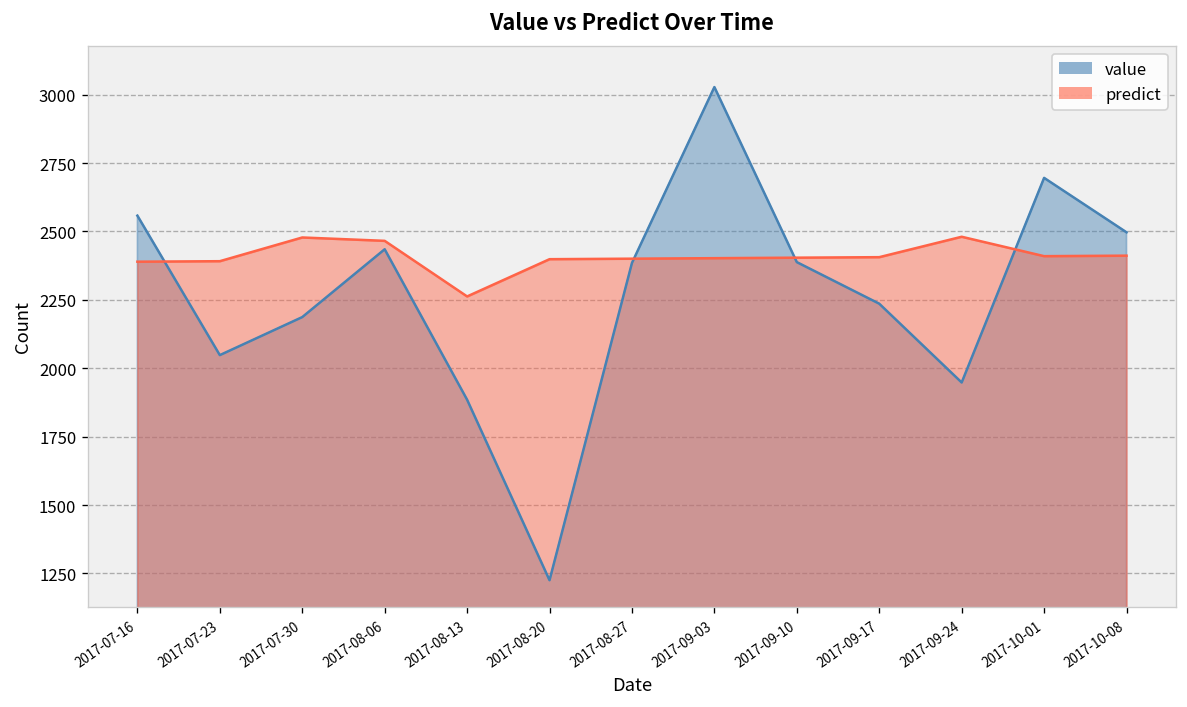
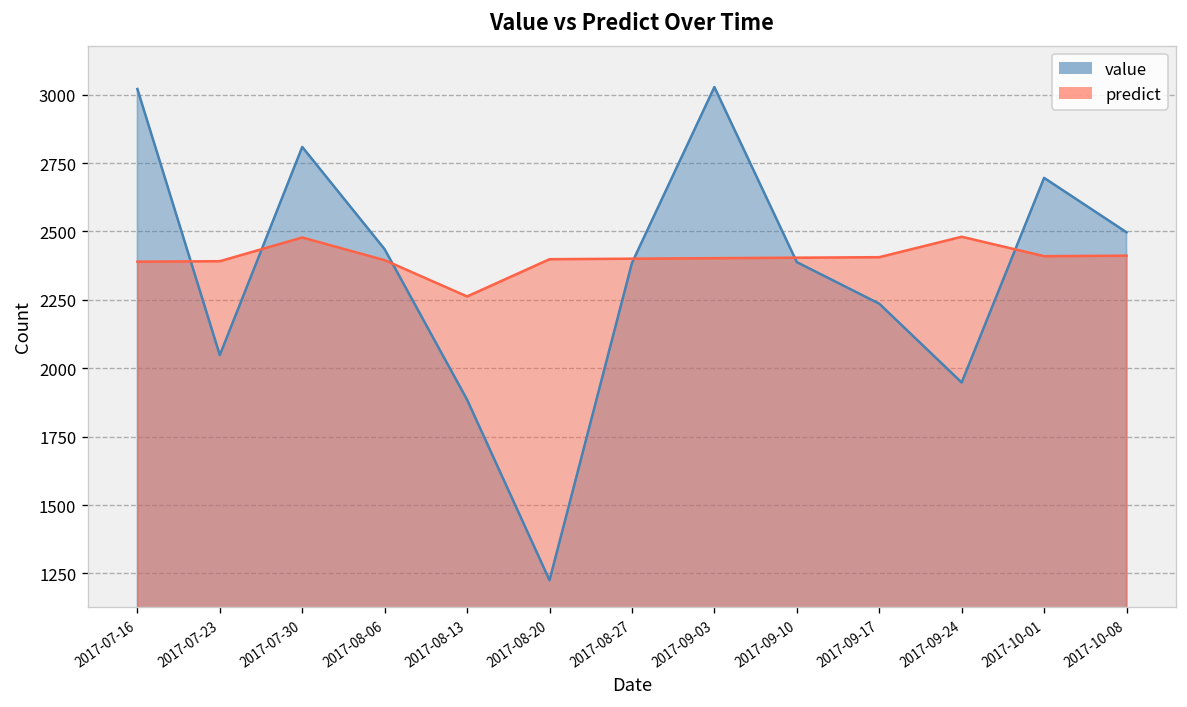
value, 2017-07-16: 2560 -> 3020
value, 2017-07-30: 2190 -> 2810
predict, 2017-08-06: 2470 -> 2400
